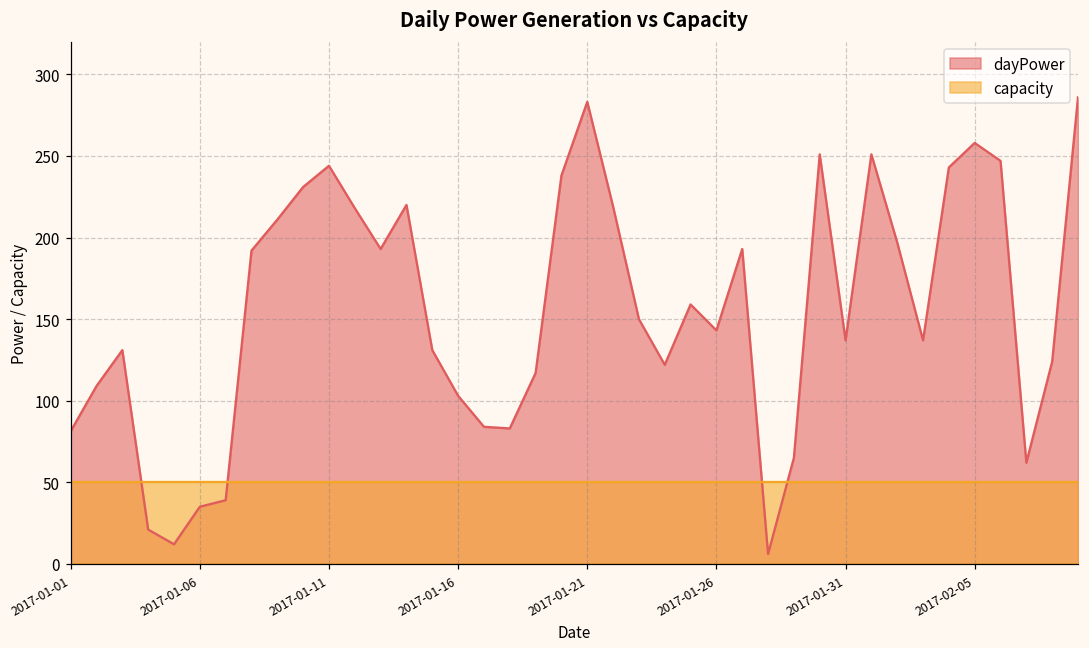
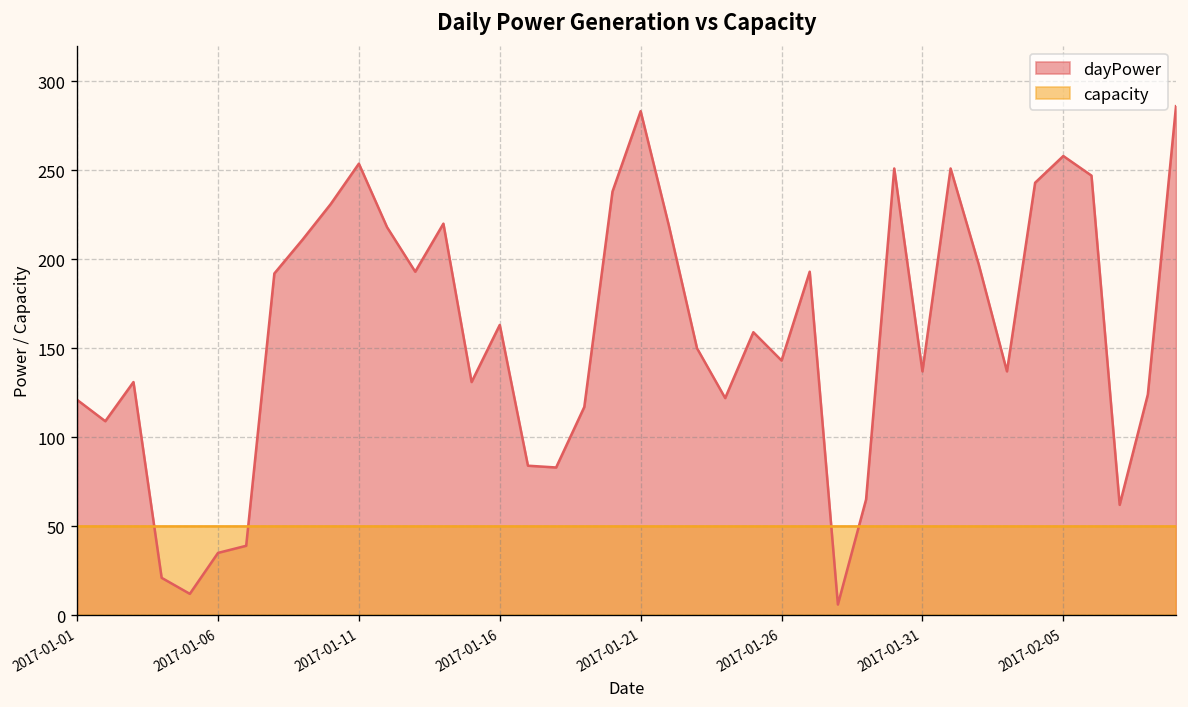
dayPower, 2017-01-01: 81 -> 121
dayPower, 2017-01-11: 244 -> 254
dayPower, 2017-01-16: 103 -> 163
